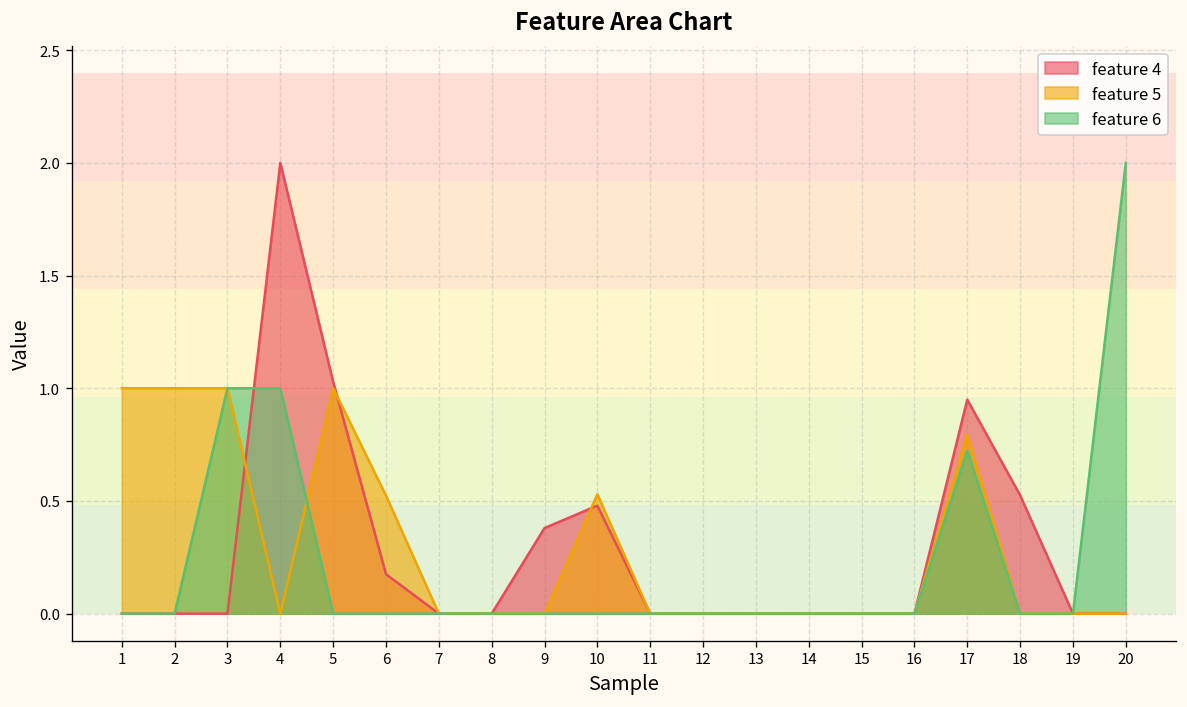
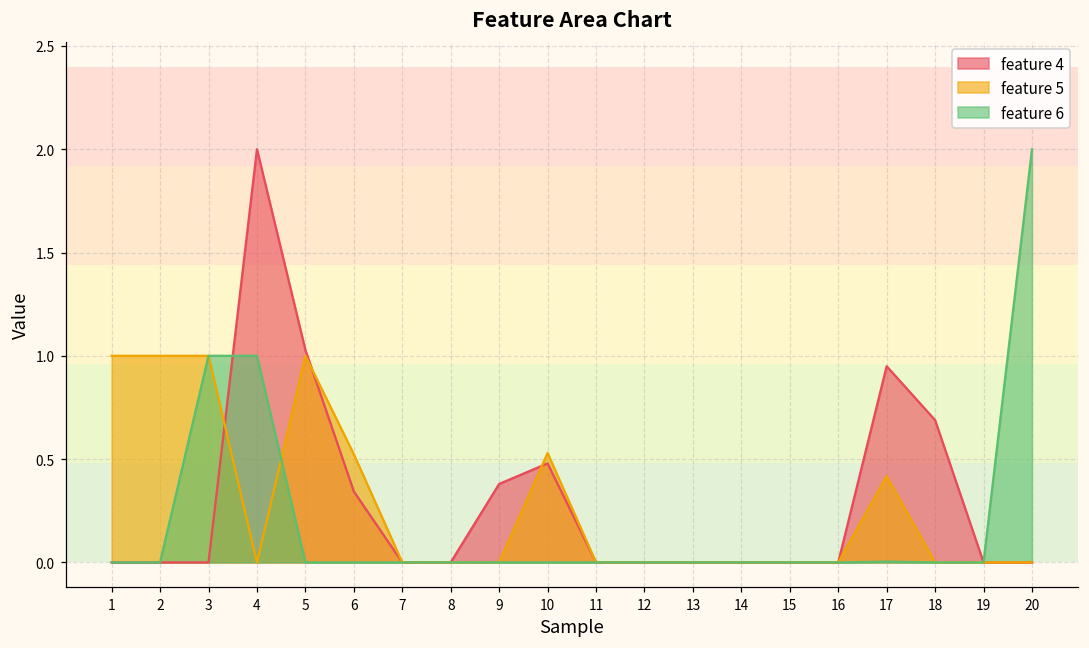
feature 4, 6: 0.17 -> 0.34
feature 5, 17: 0.80 -> 0.42
feature 6, 17: 0.72 -> 0.00
feature 4, 18: 0.53 -> 0.69
